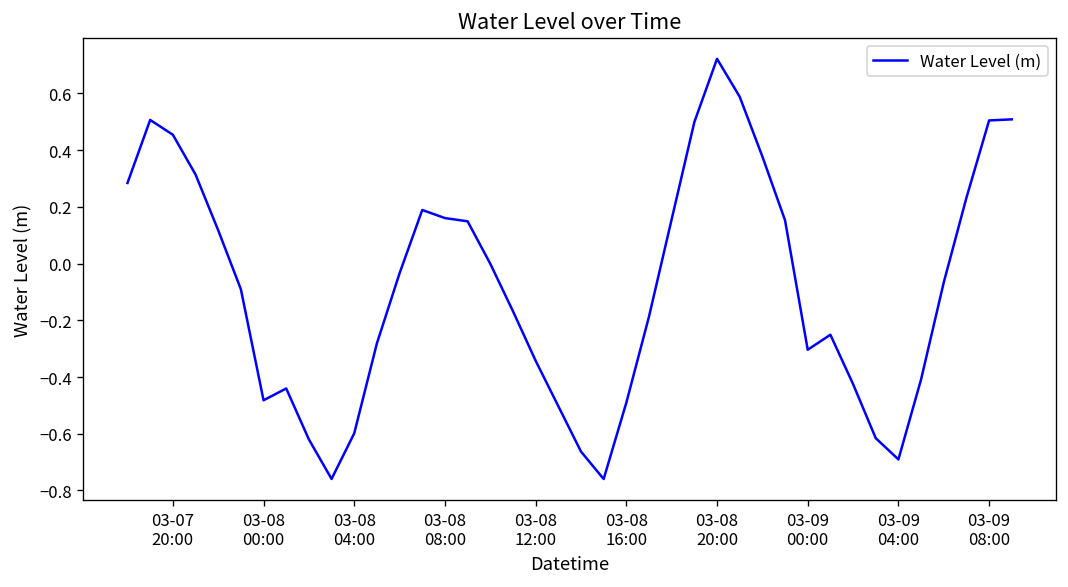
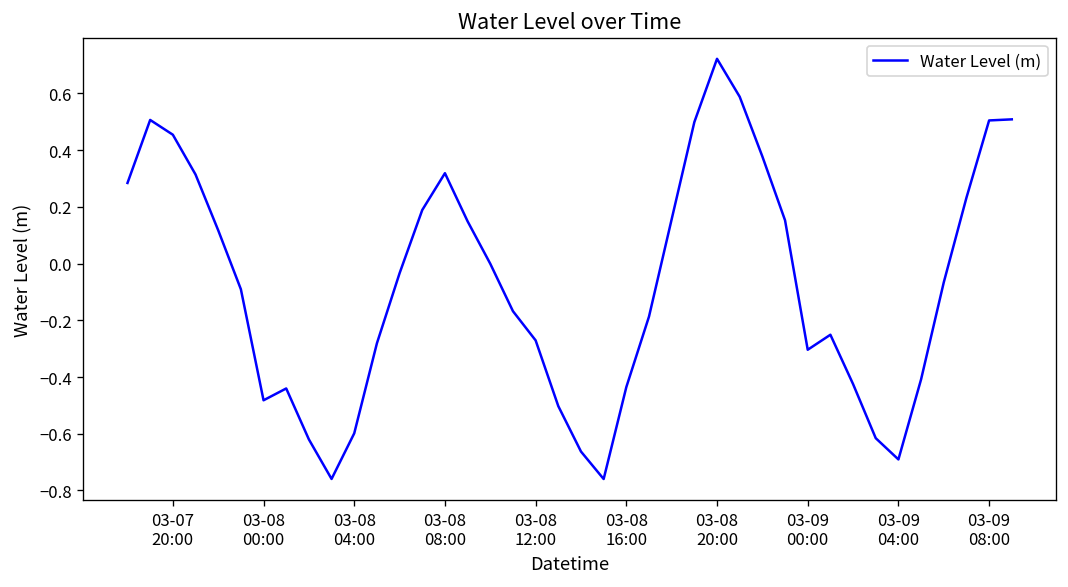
03-08 08:00: 0.16 -> 0.32
03-08 12:00: -0.34 -> -0.27
03-08 16:00: -0.49 -> -0.44
